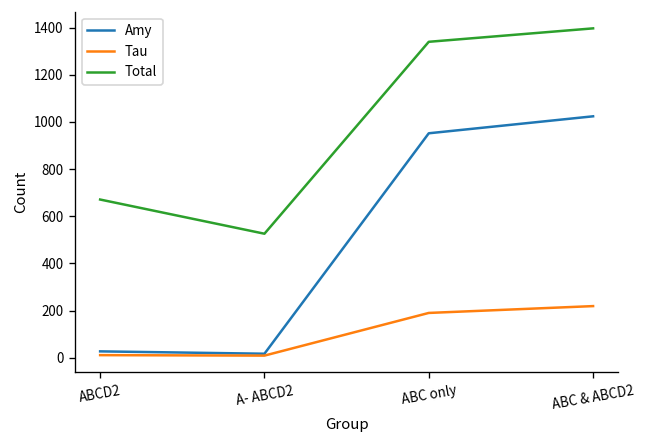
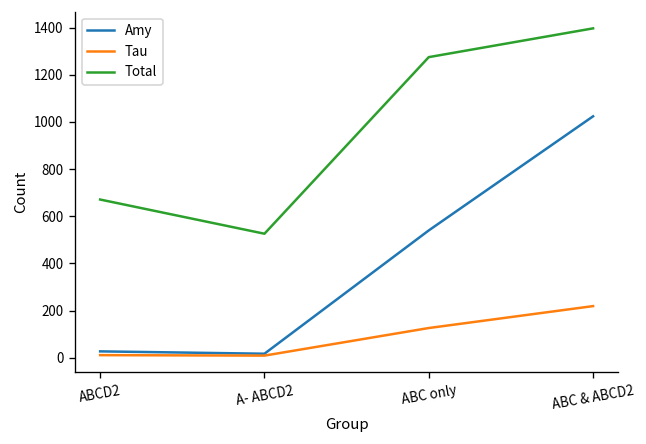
Amy, ABC only: 950 -> 540
Tau, ABC only: 190 -> 130
Total, ABC only: 1340 -> 1280
